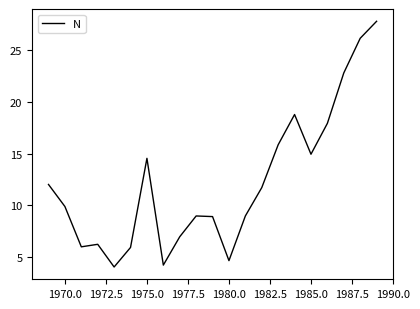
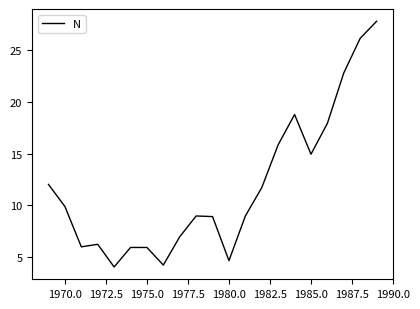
1975.0: 14.5 -> 6.0
